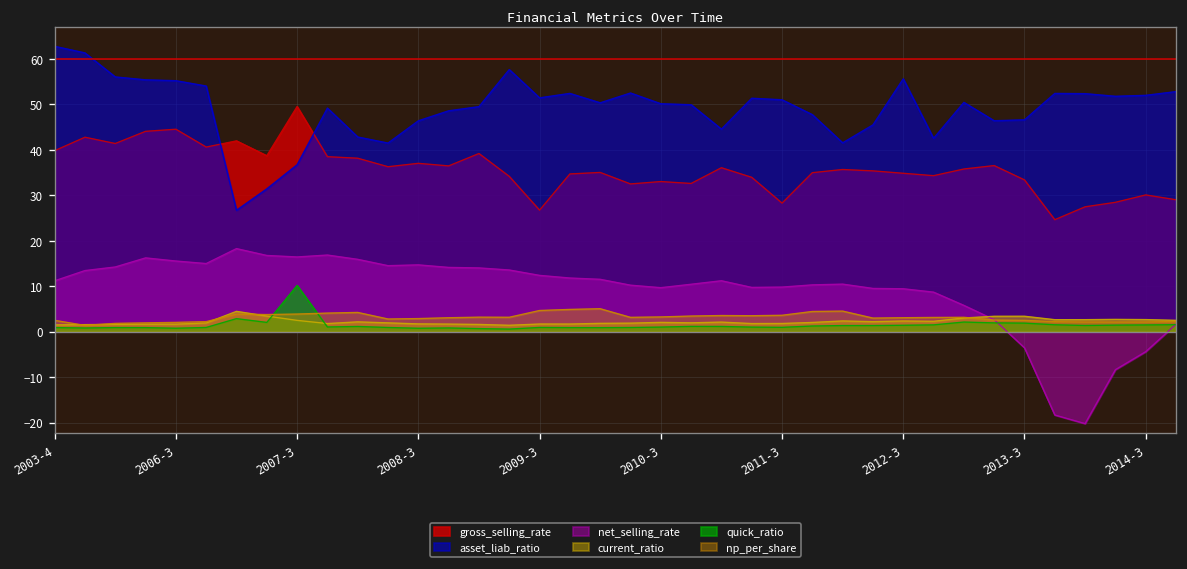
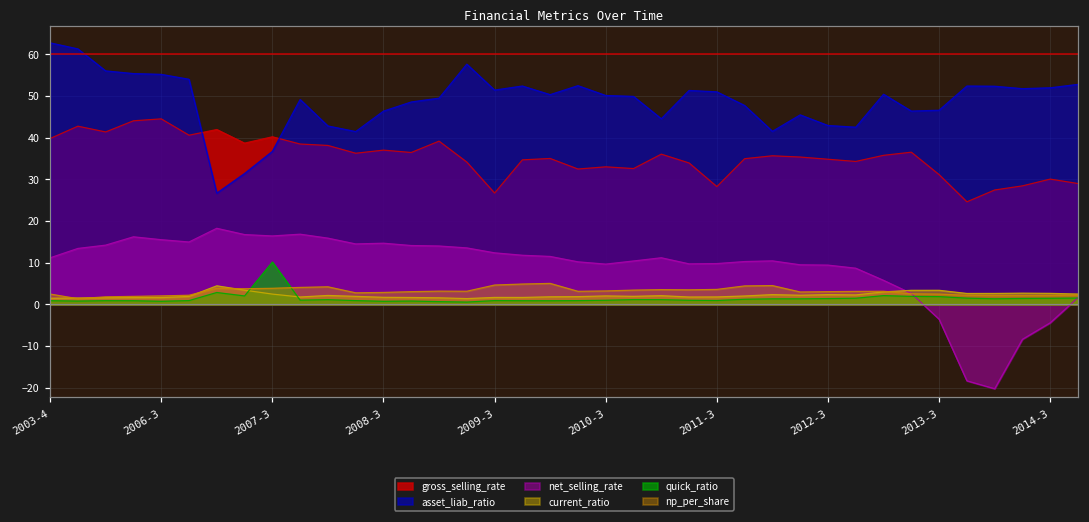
gross_selling_rate, 2007-3: 50 -> 40
asset_liab_ratio, 2012-3: 56 -> 43
gross_selling_rate, 2013-3: 33 -> 31
